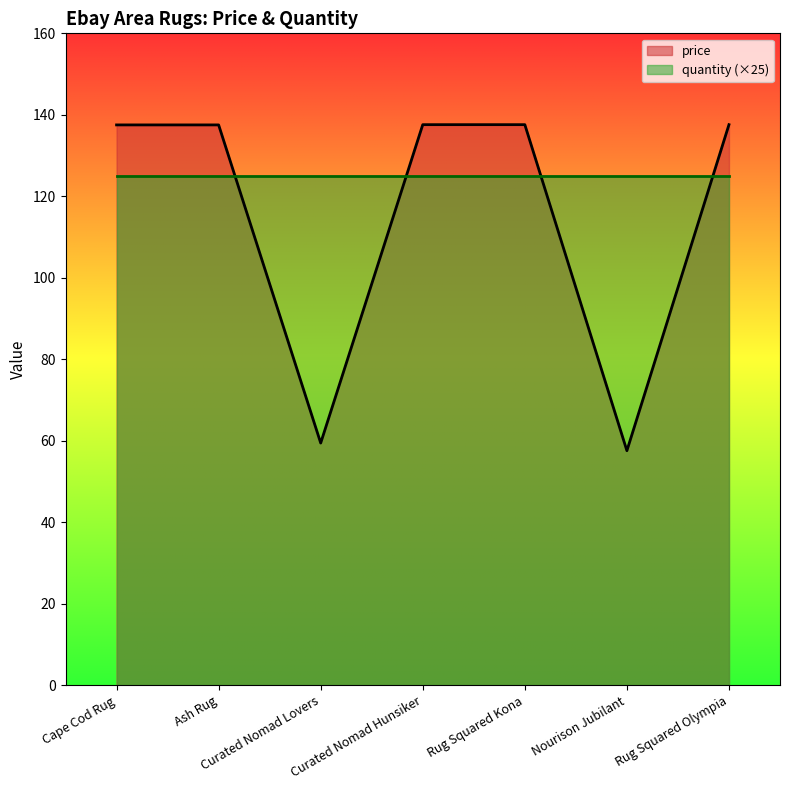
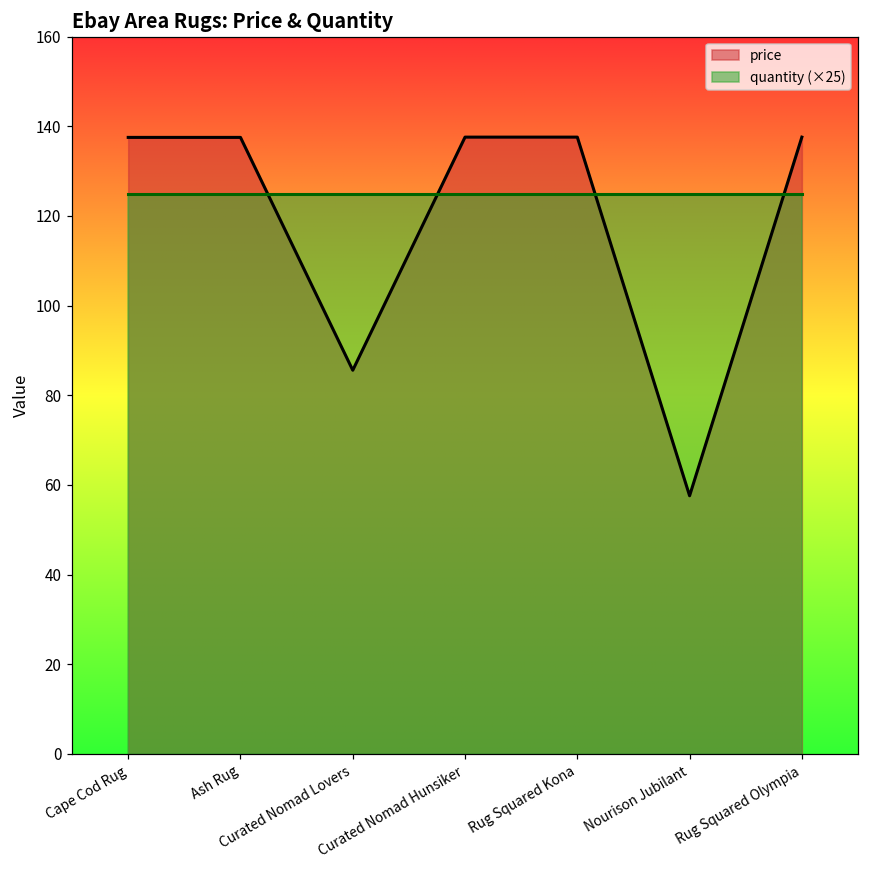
price, Curated Nomad Lovers: 59 -> 86
